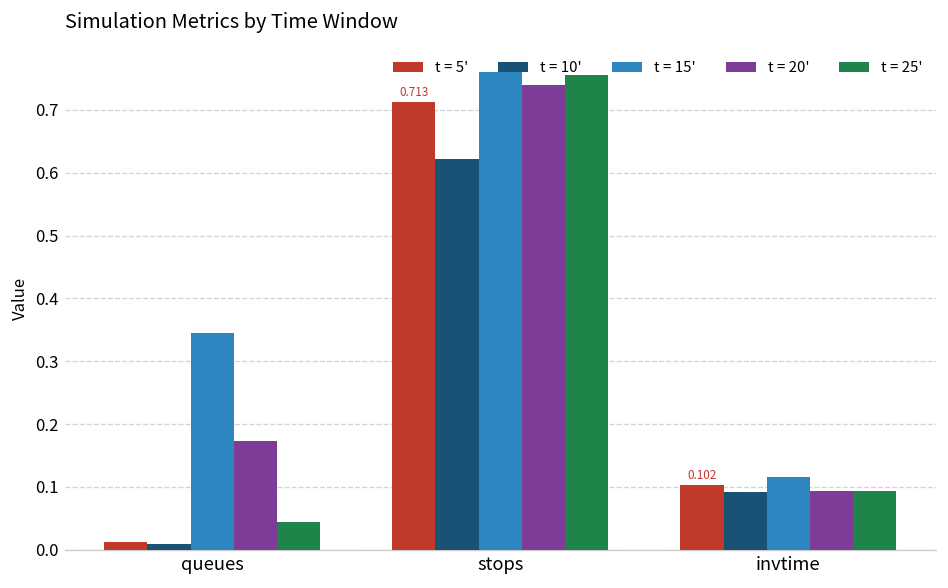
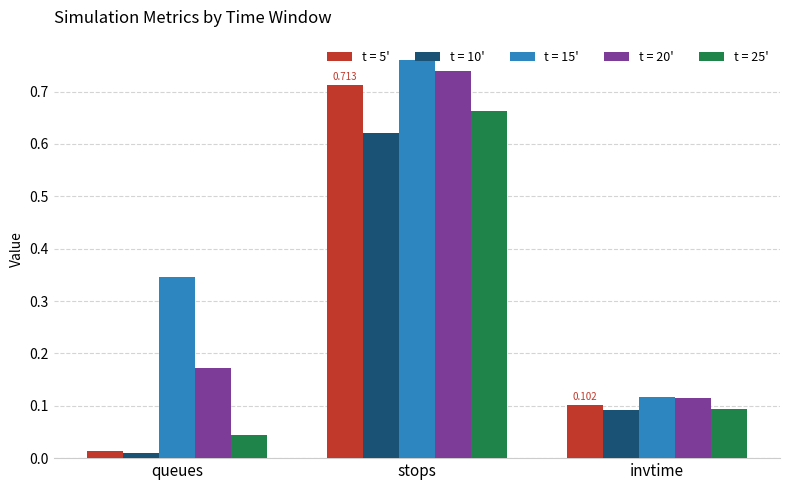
t = 25', stops: 0.76 -> 0.66
t = 20', invtime: 0.09 -> 0.11
